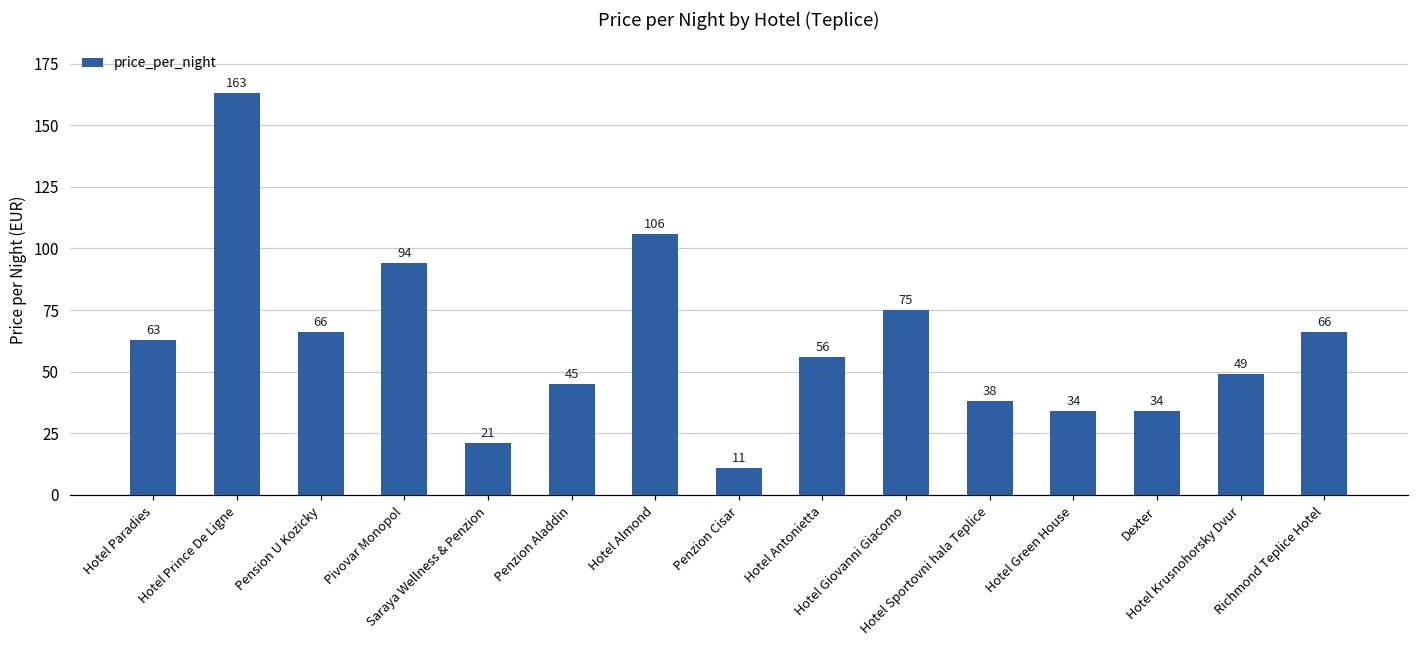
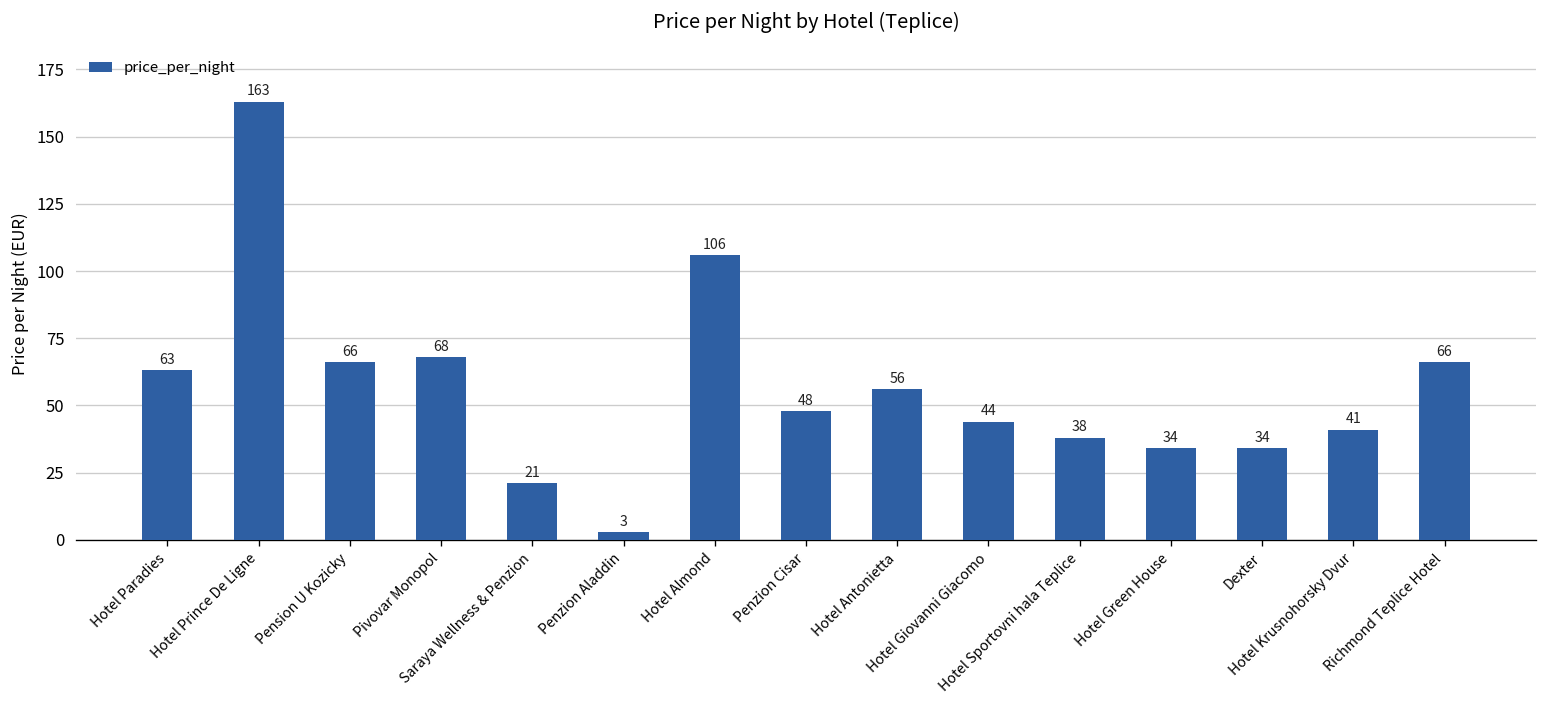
Pivovar Monopol: 94 -> 68
Penzion Aladdin: 45 -> 3
Penzion Cisar: 11 -> 48
Hotel Giovanni Giacomo: 75 -> 44
Hotel Krusnohorsky Dvur: 49 -> 41
